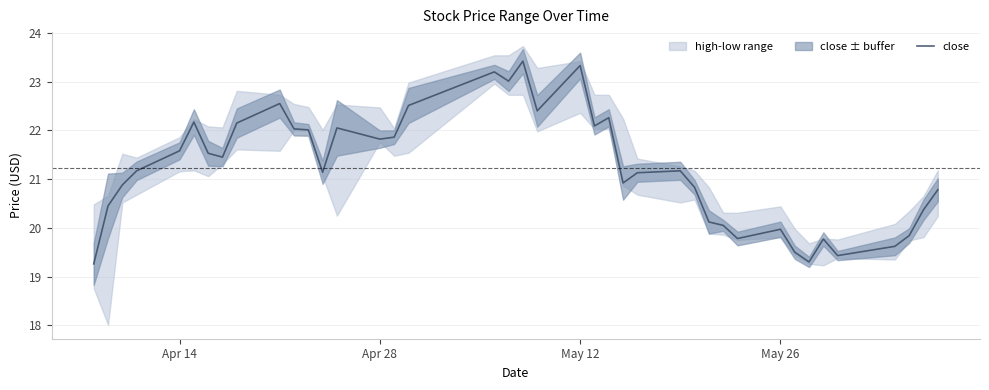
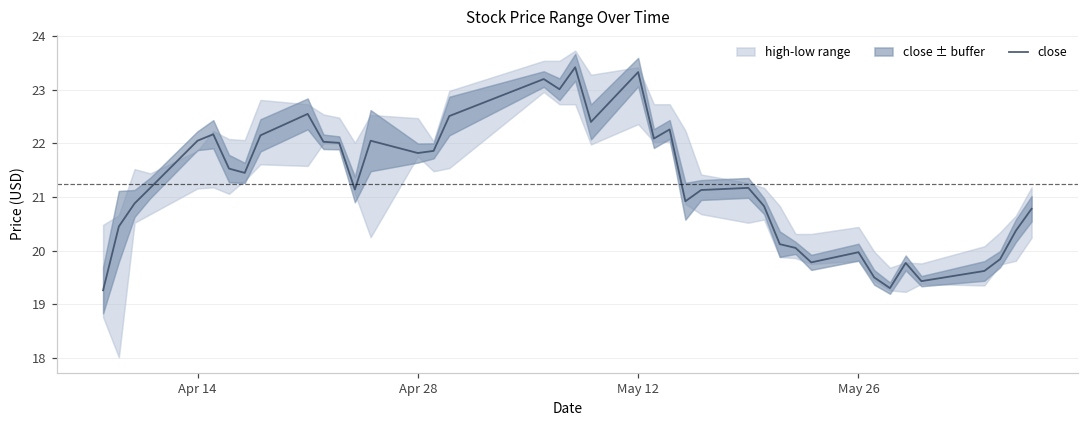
close, Apr 14: 21.6 -> 22.1
